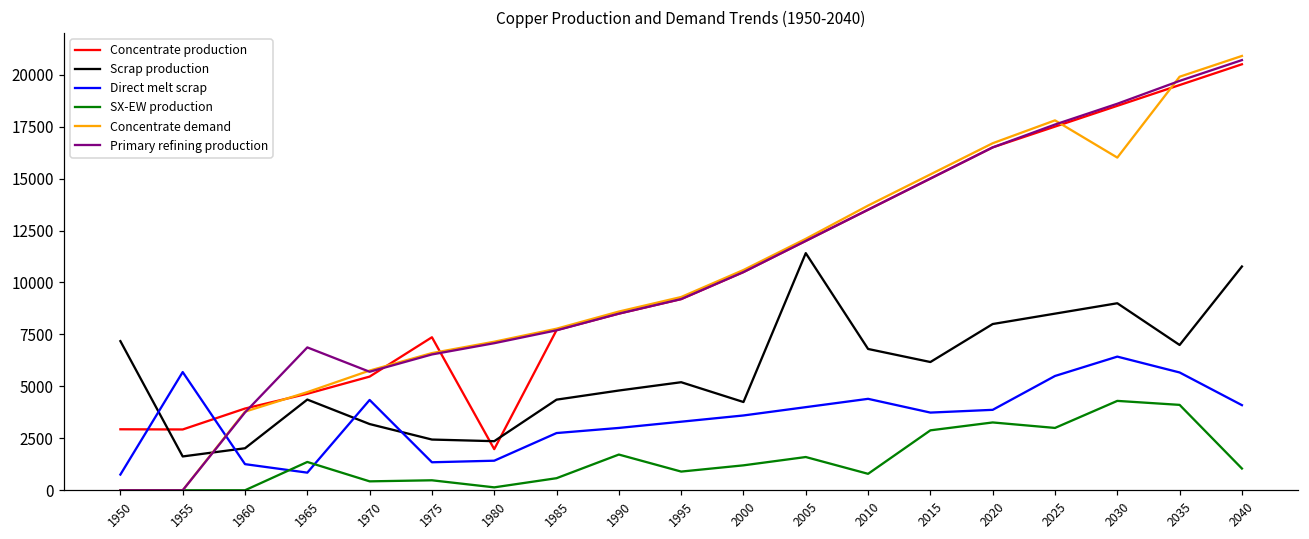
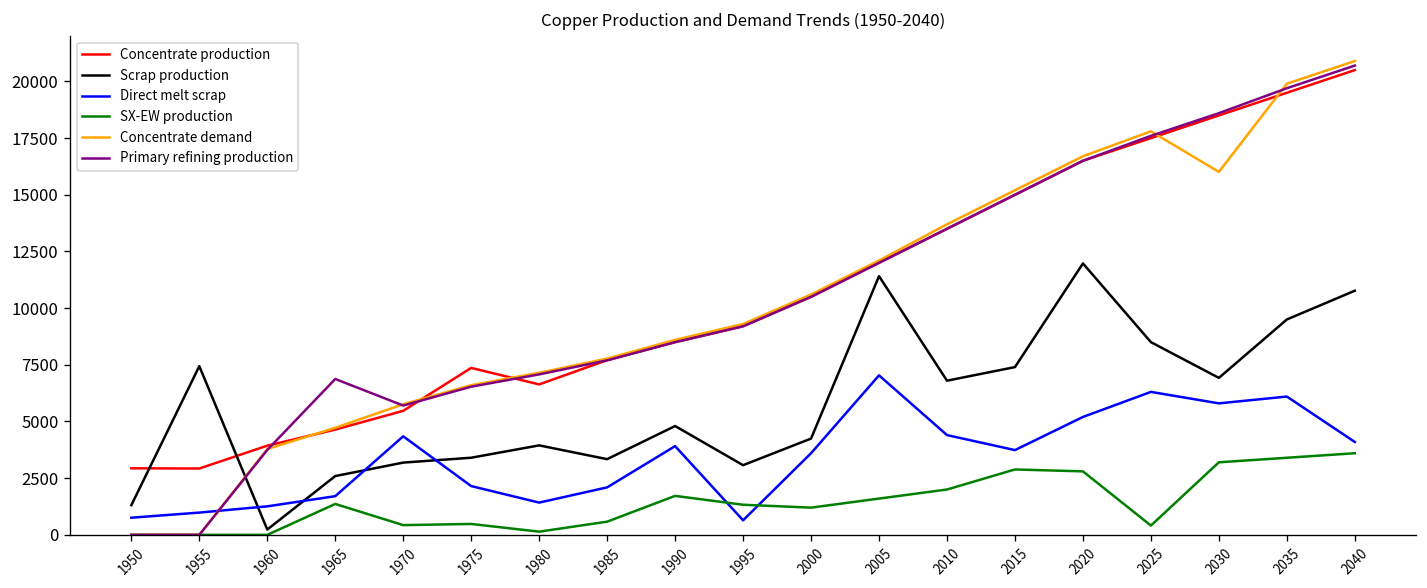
Scrap production, 1950: 7200 -> 1300
Scrap production, 1955: 1600 -> 7400
Direct melt scrap, 1955: 5700 -> 1000
Scrap production, 1960: 2000 -> 200
Scrap production, 1965: 4400 -> 2600
Direct melt scrap, 1965: 800 -> 1700
Scrap production, 1975: 2400 -> 3400
Direct melt scrap, 1975: 1300 -> 2200
Concentrate production, 1980: 2000 -> 6600
Scrap production, 1980: 2400 -> 3900
Scrap production, 1985: 4400 -> 3300
Direct melt scrap, 1985: 2800 -> 2100
Direct melt scrap, 1990: 3000 -> 3900
Scrap production, 1995: 5200 -> 3100
Direct melt scrap, 1995: 3300 -> 600
SX-EW production, 1995: 900 -> 1300
Direct melt scrap, 2005: 4000 -> 7000
SX-EW production, 2010: 800 -> 2000
Scrap production, 2015: 6200 -> 7400
Scrap production, 2020: 8000 -> 12000
Direct melt scrap, 2020: 3900 -> 5200
SX-EW production, 2020: 3300 -> 2800
Direct melt scrap, 2025: 5500 -> 6300
SX-EW production, 2025: 3000 -> 400
Scrap production, 2030: 9000 -> 6900
Direct melt scrap, 2030: 6400 -> 5800
SX-EW production, 2030: 4300 -> 3200
Scrap production, 2035: 7000 -> 9500
Direct melt scrap, 2035: 5700 -> 6100
SX-EW production, 2035: 4100 -> 3400
SX-EW production, 2040: 1000 -> 3600
